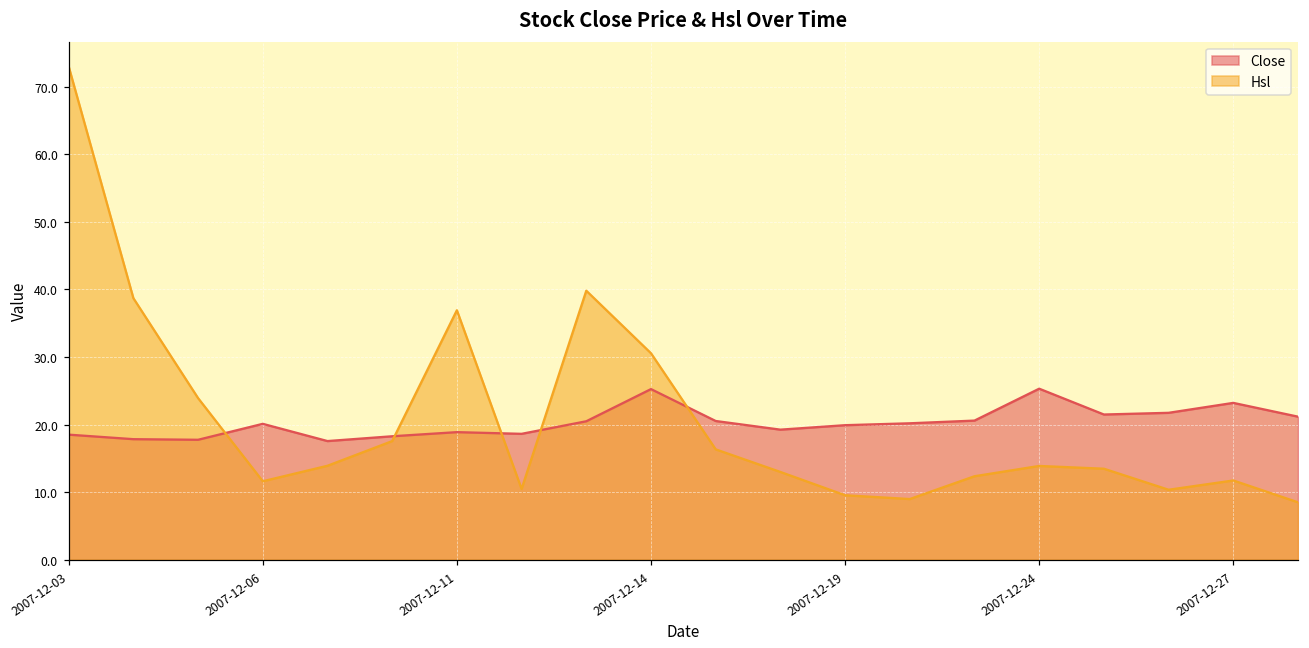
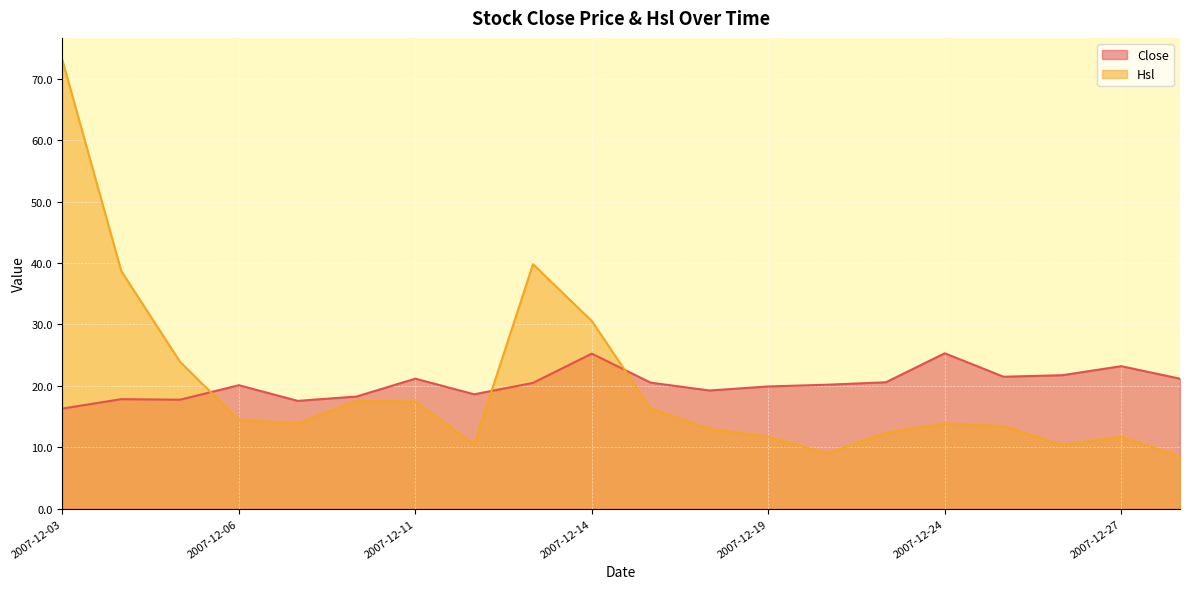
Close, 2007-12-03: 19 -> 16
Hsl, 2007-12-06: 12 -> 14
Close, 2007-12-11: 19 -> 21
Hsl, 2007-12-11: 37 -> 17
Hsl, 2007-12-19: 10 -> 12
